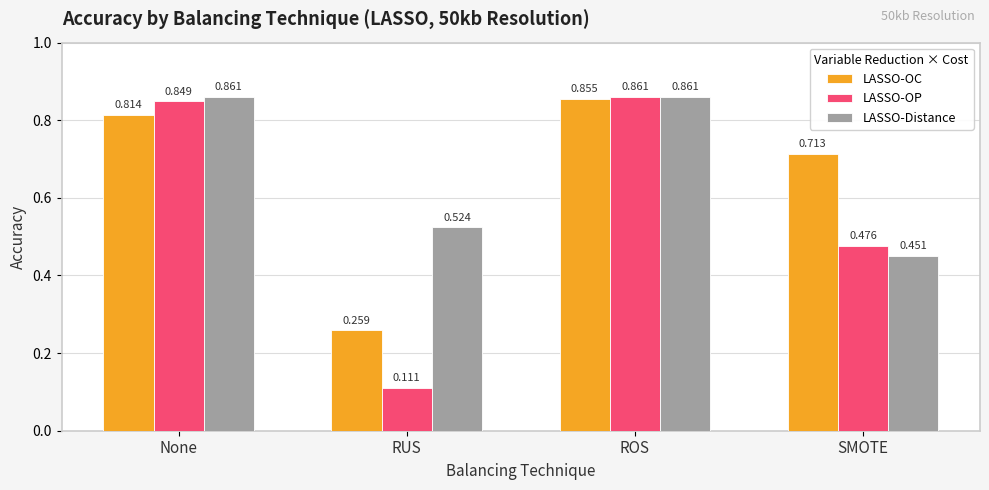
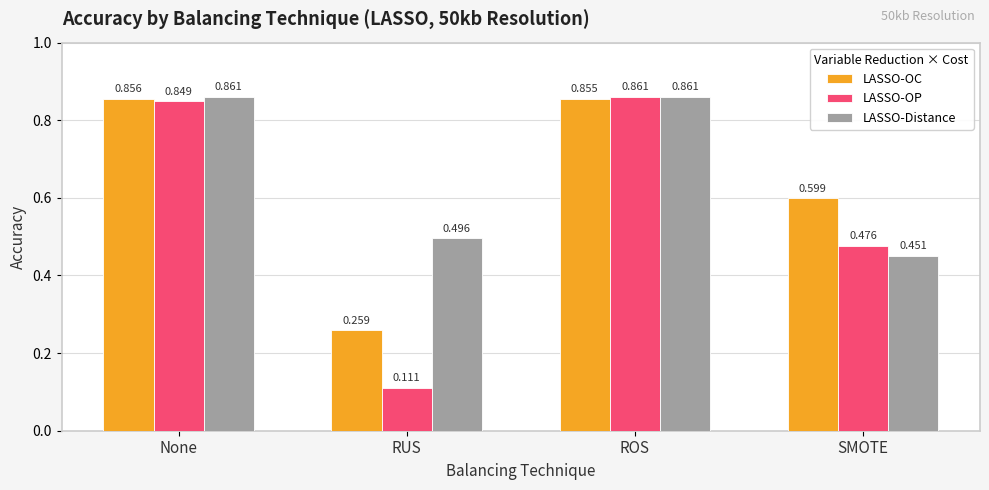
LASSO-OC, None: 0.814 -> 0.856
LASSO-Distance, RUS: 0.524 -> 0.496
LASSO-OC, SMOTE: 0.713 -> 0.599
